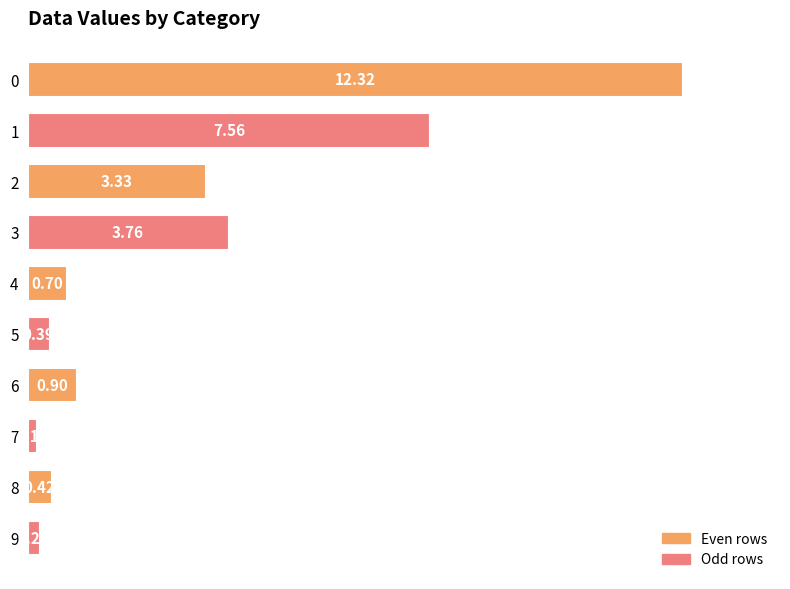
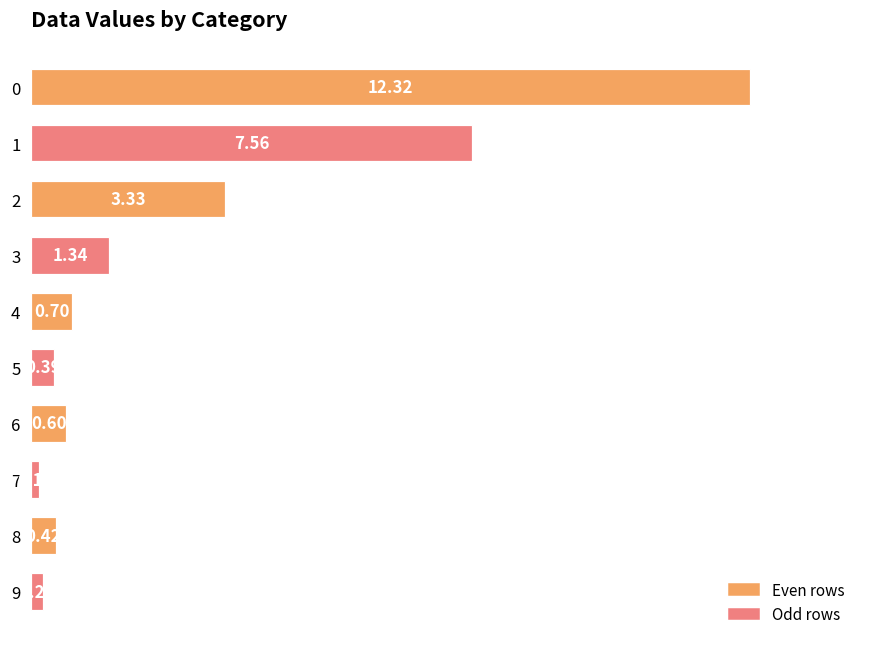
3: 3.76 -> 1.34
6: 0.90 -> 0.60
